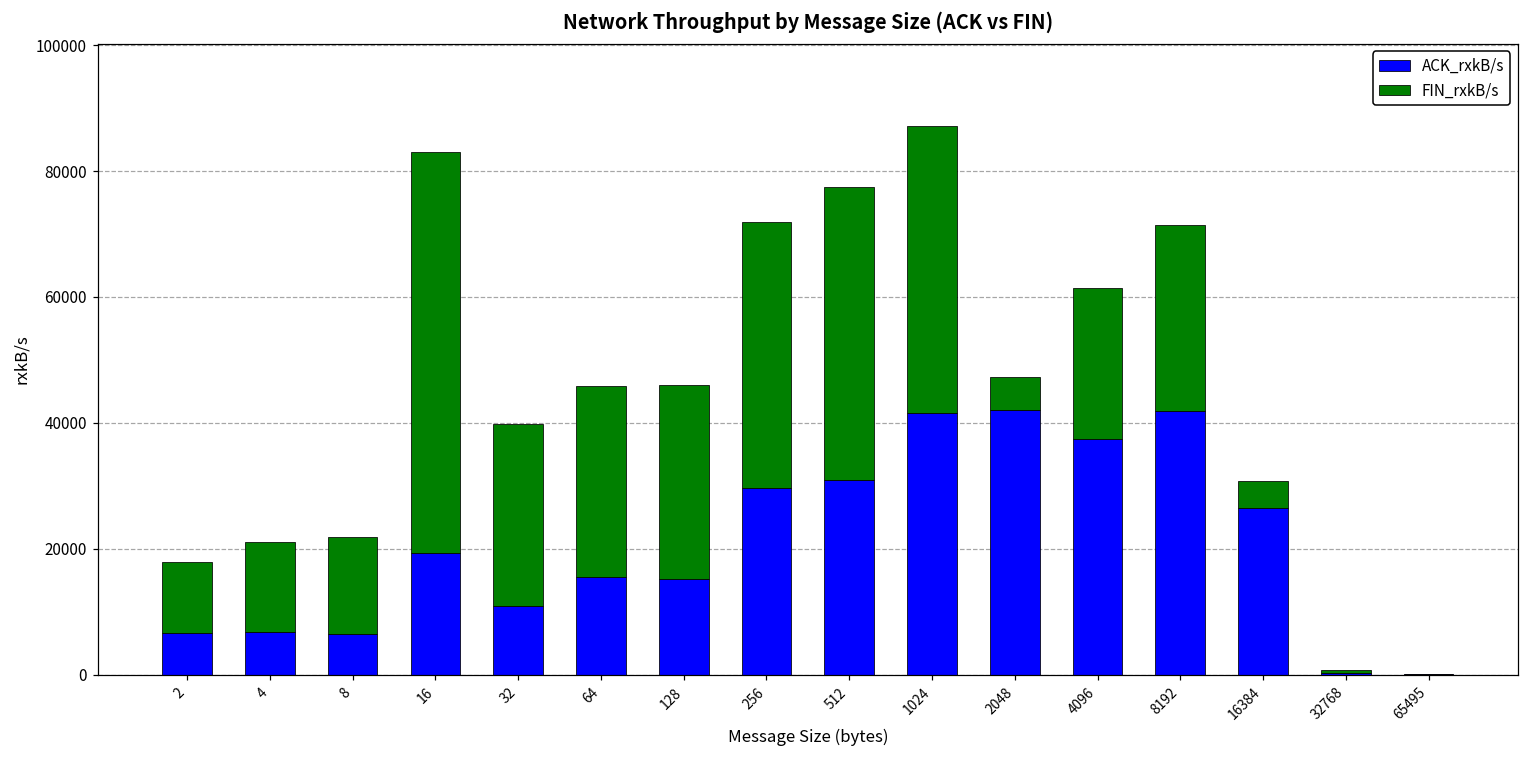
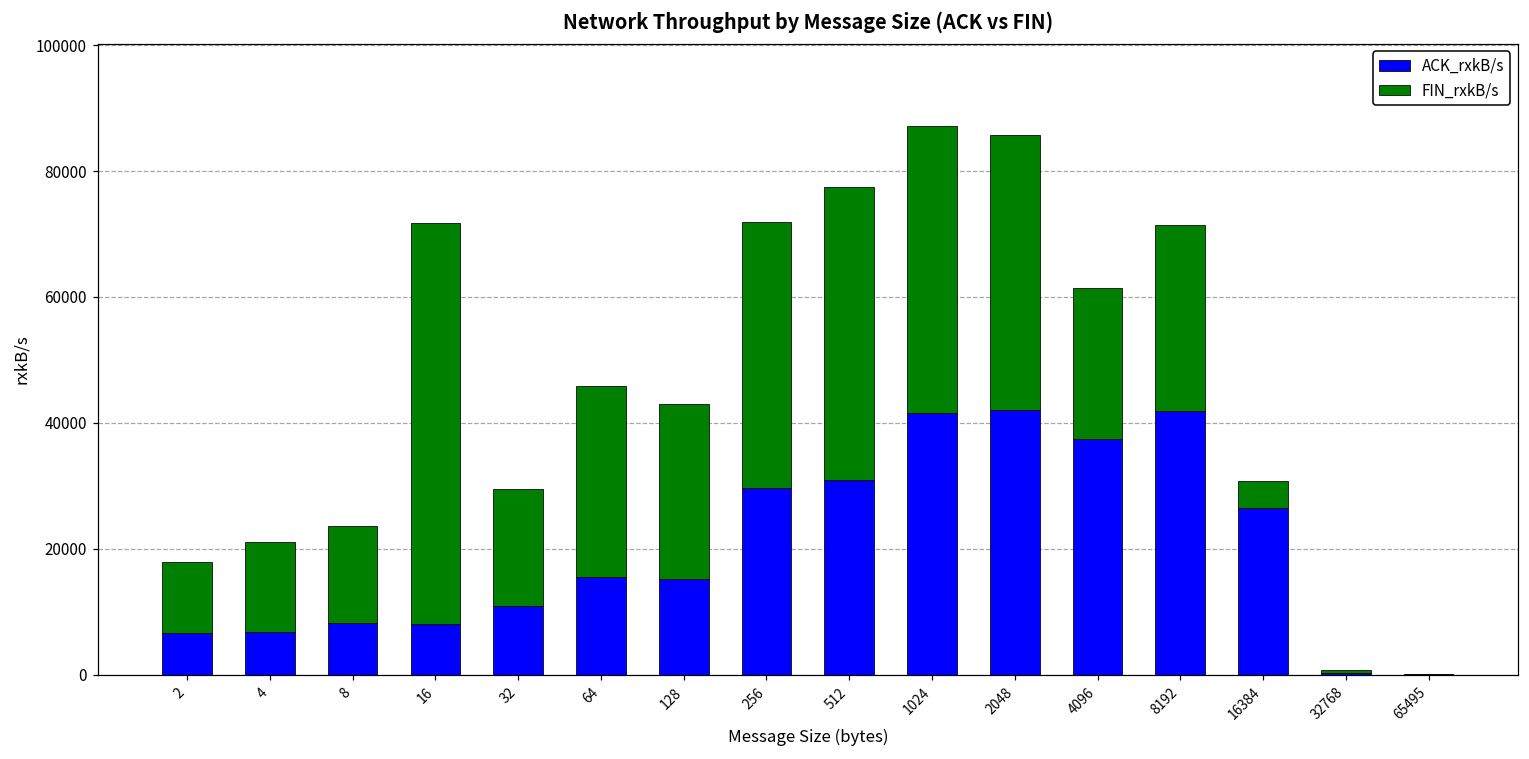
ACK_rxkB/s, 8: 6000 -> 8000
ACK_rxkB/s, 16: 19000 -> 8000
FIN_rxkB/s, 32: 29000 -> 19000
FIN_rxkB/s, 128: 31000 -> 28000
FIN_rxkB/s, 2048: 5000 -> 44000
